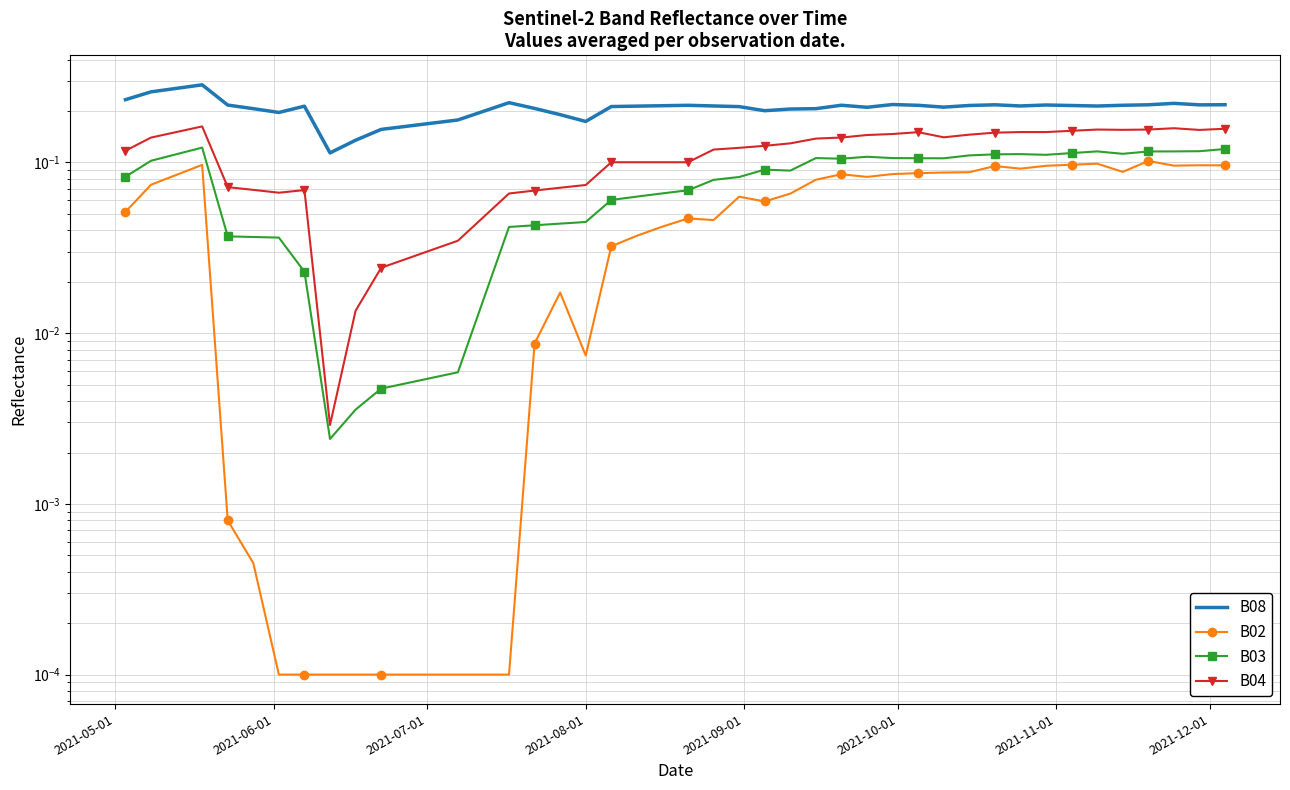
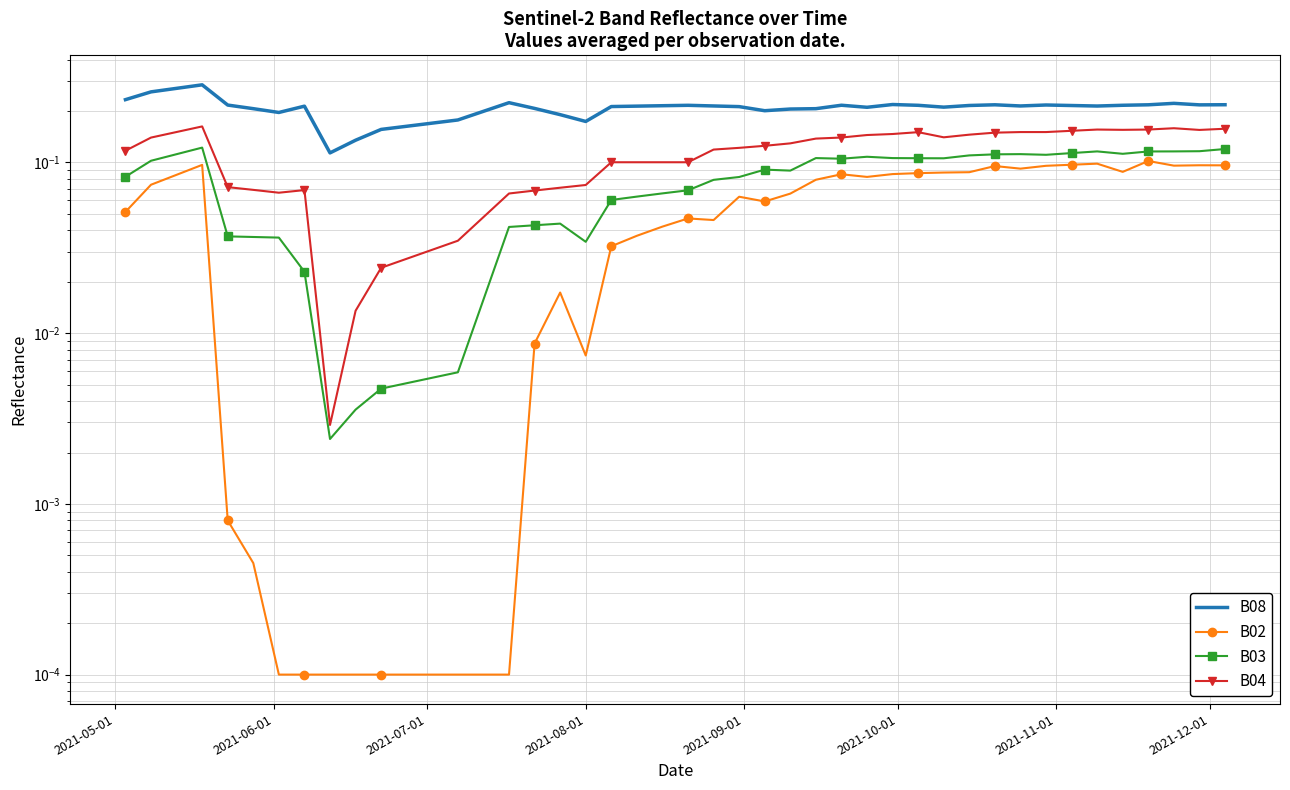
B03, 2021-08-01: 0.045 -> 0.034
